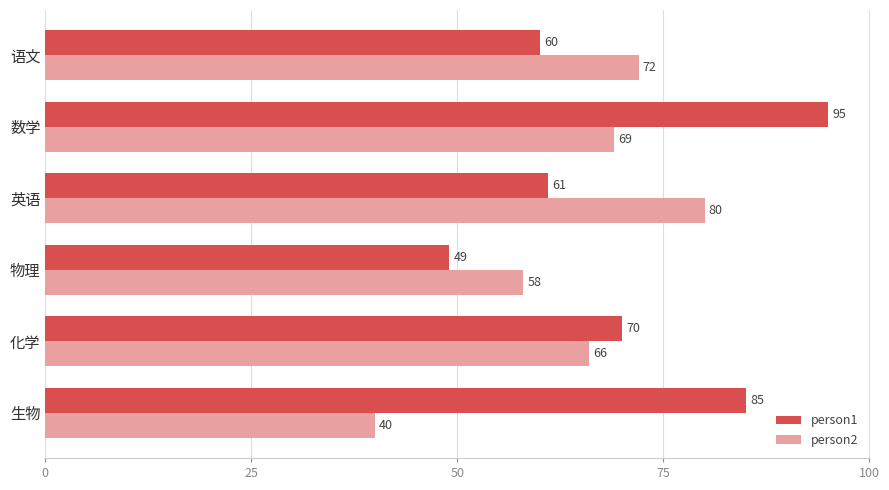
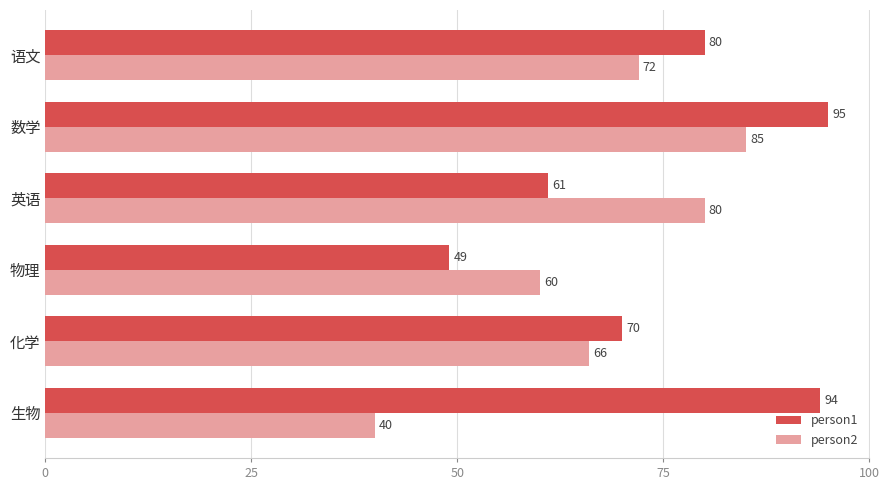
person1, 语文: 60 -> 80
person2, 数学: 69 -> 85
person2, 物理: 58 -> 60
person1, 生物: 85 -> 94
